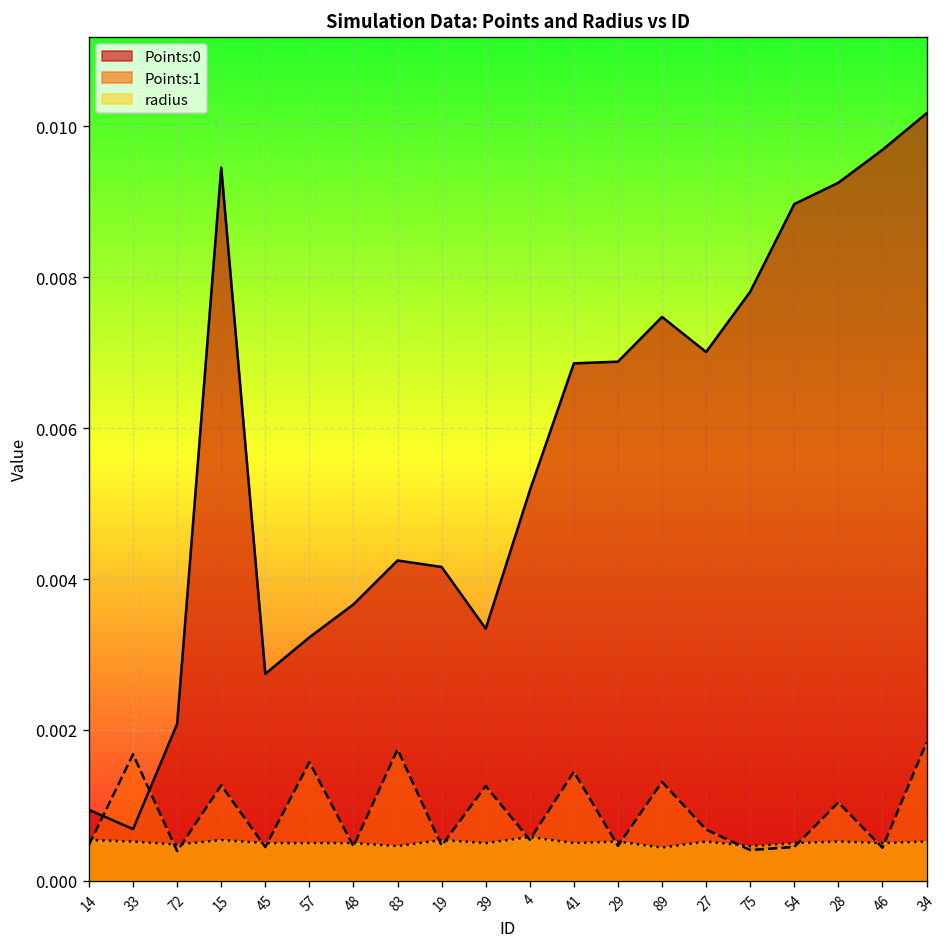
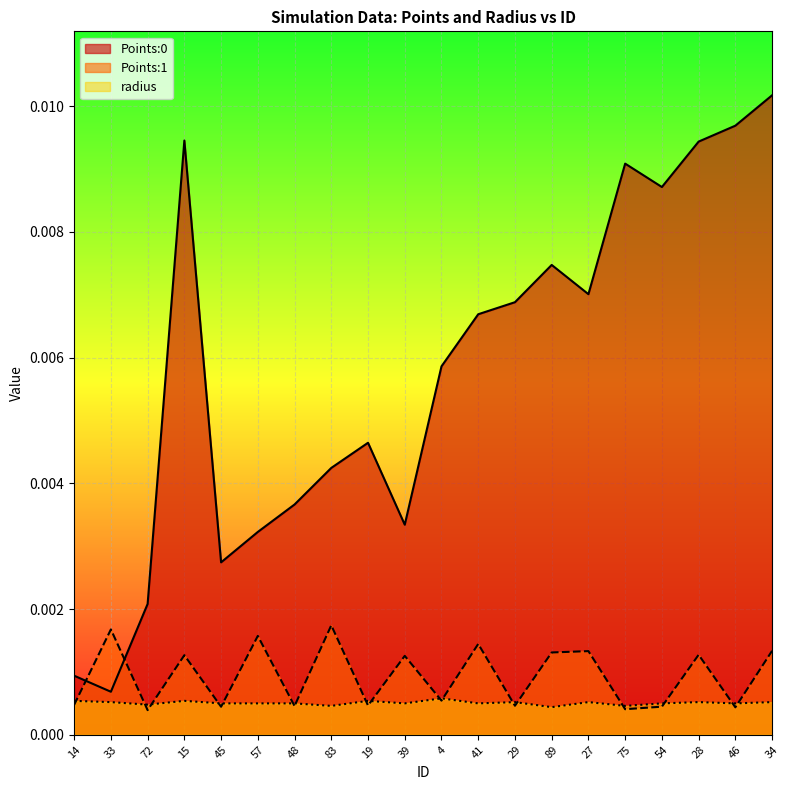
Points:0, 19: 0.0042 -> 0.0046
Points:0, 4: 0.0052 -> 0.0059
Points:0, 41: 0.0069 -> 0.0067
Points:1, 27: 0.0007 -> 0.0013
Points:0, 75: 0.0078 -> 0.0091
Points:0, 54: 0.0090 -> 0.0087
Points:0, 28: 0.0093 -> 0.0094
Points:1, 28: 0.0010 -> 0.0013
Points:1, 34: 0.0018 -> 0.0013
